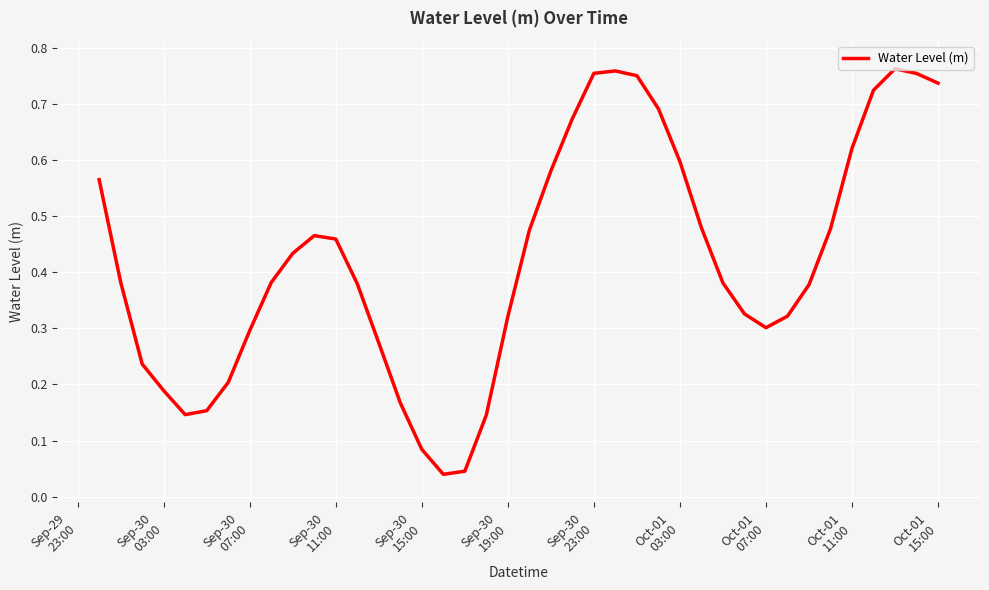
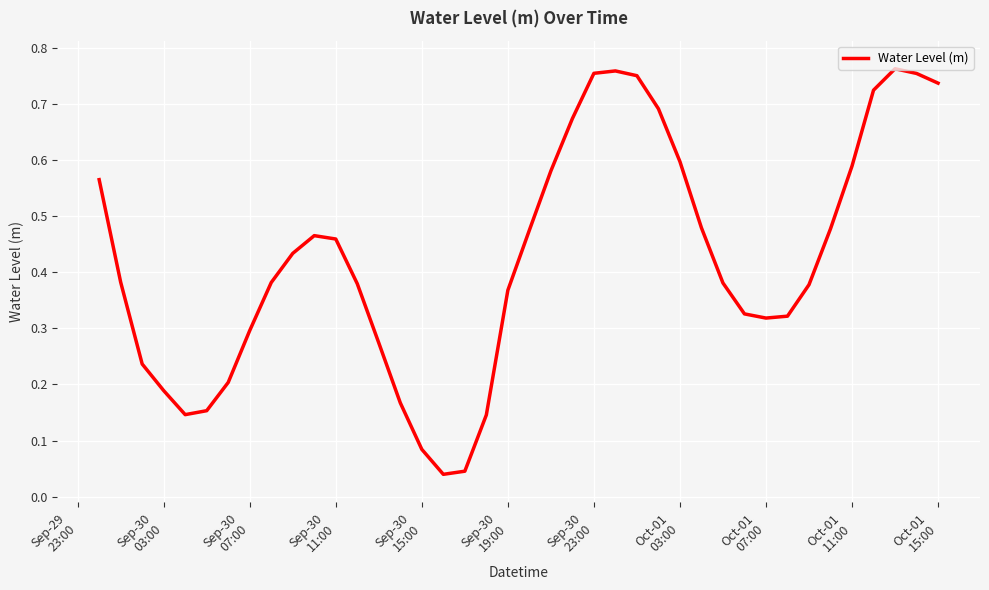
Sep-30 19:00: 0.32 -> 0.37
Oct-01 07:00: 0.30 -> 0.32
Oct-01 11:00: 0.62 -> 0.59
